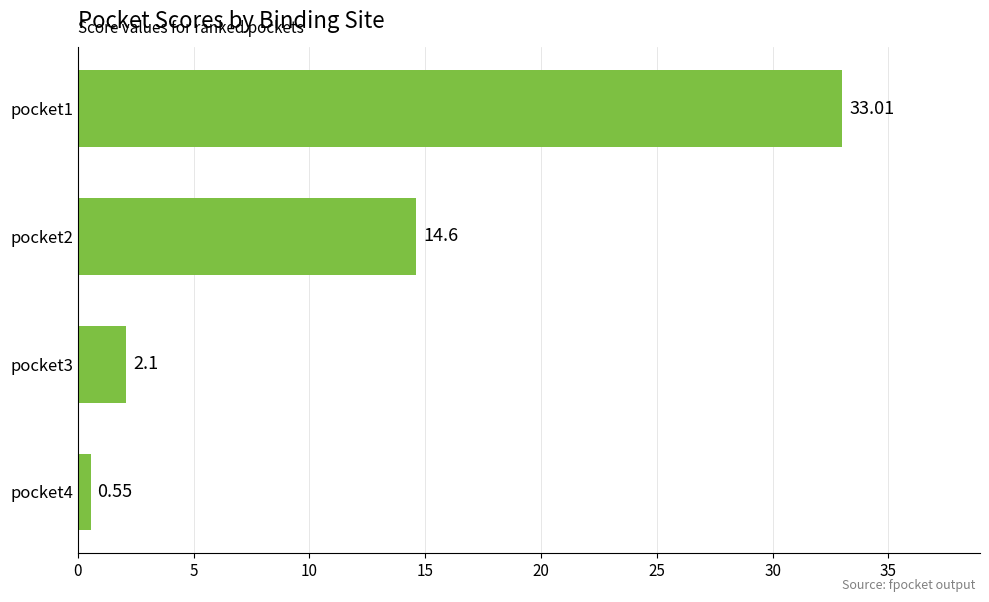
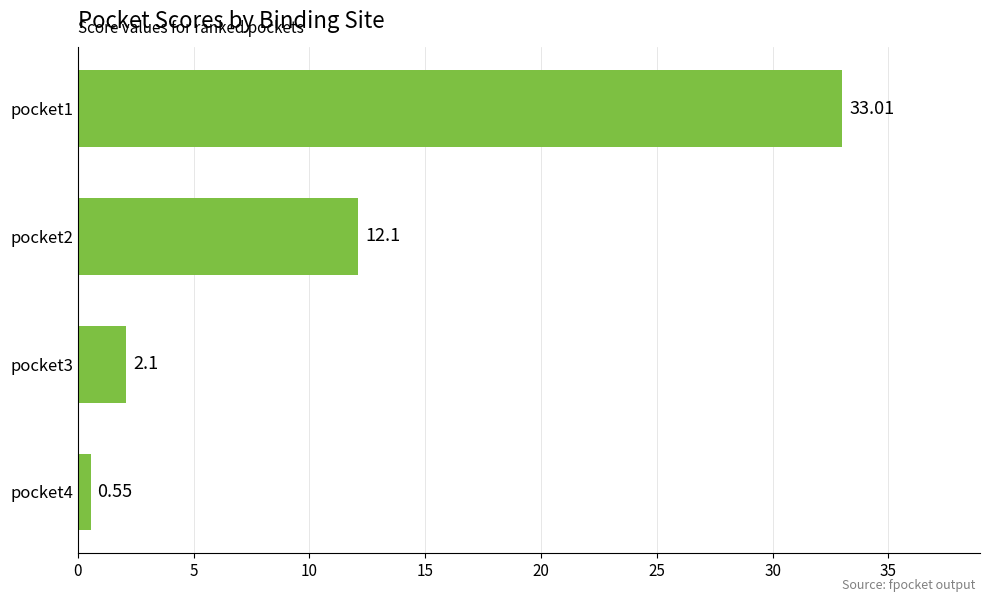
pocket2: 14.6 -> 12.1
